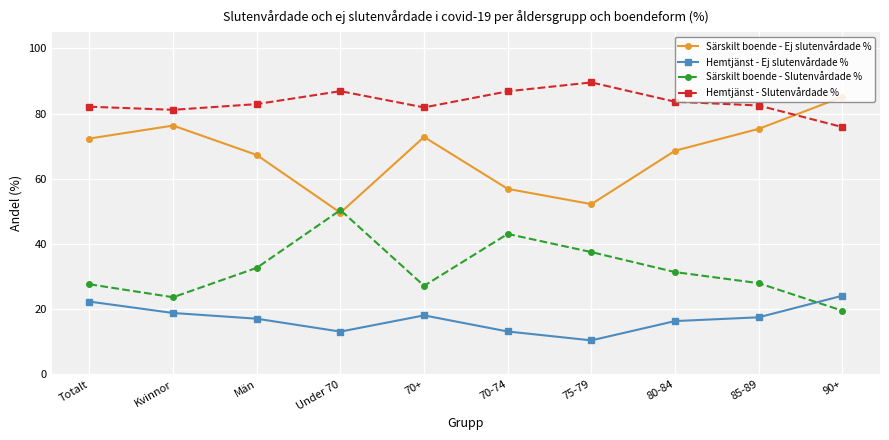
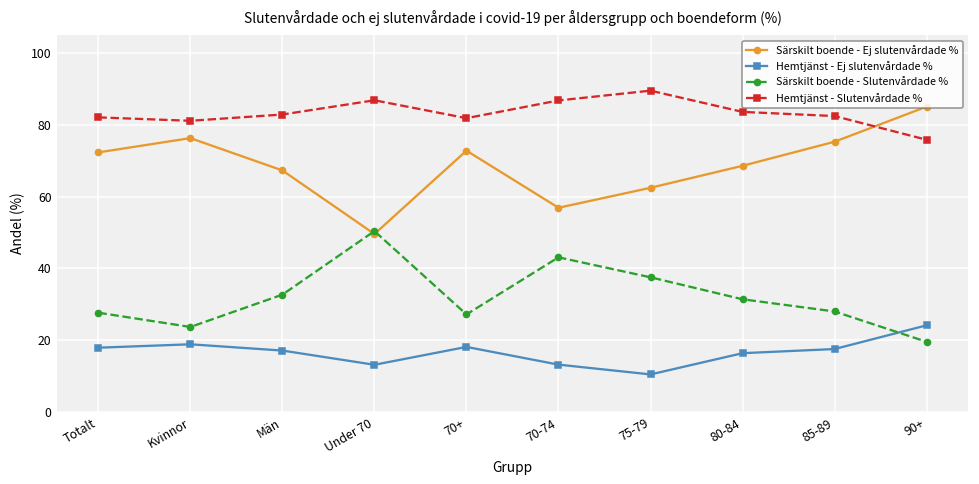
Hemtjänst - Ej slutenvårdade %, Totalt: 22 -> 18
Särskilt boende - Ej slutenvårdade %, 75-79: 52 -> 62
